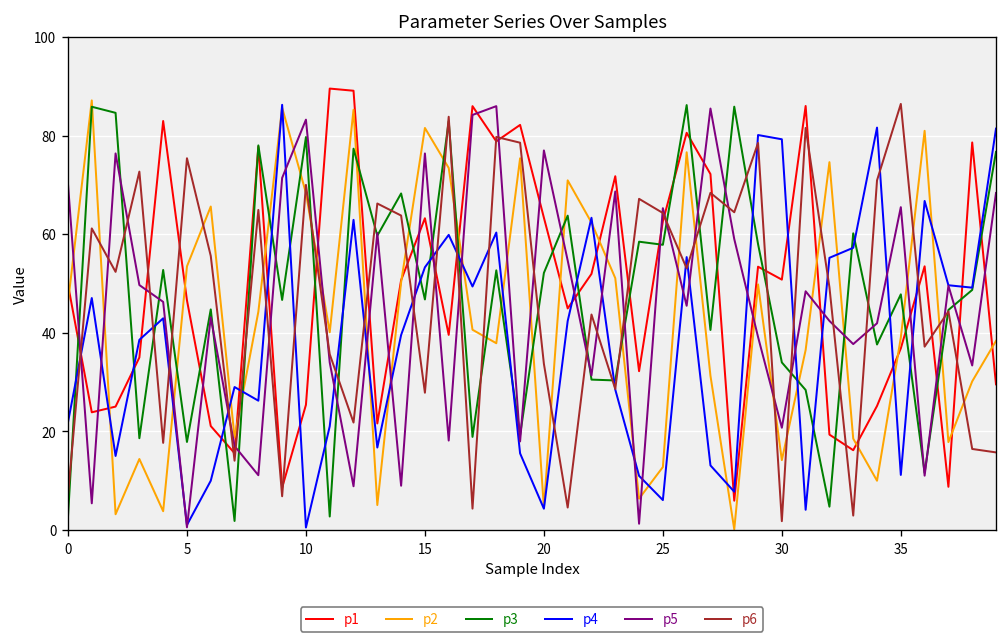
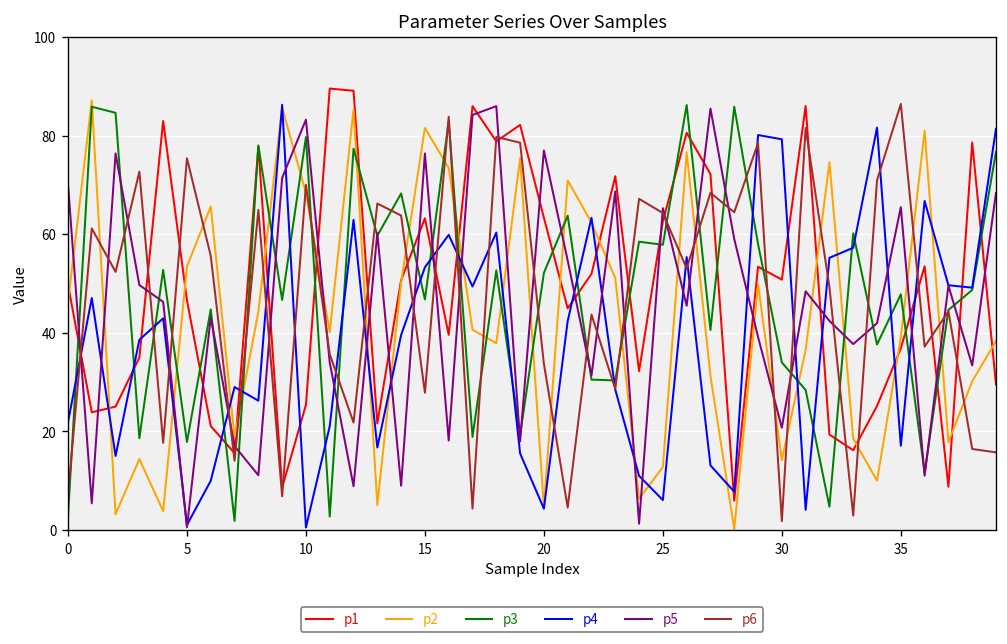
p4, 35: 11 -> 17
